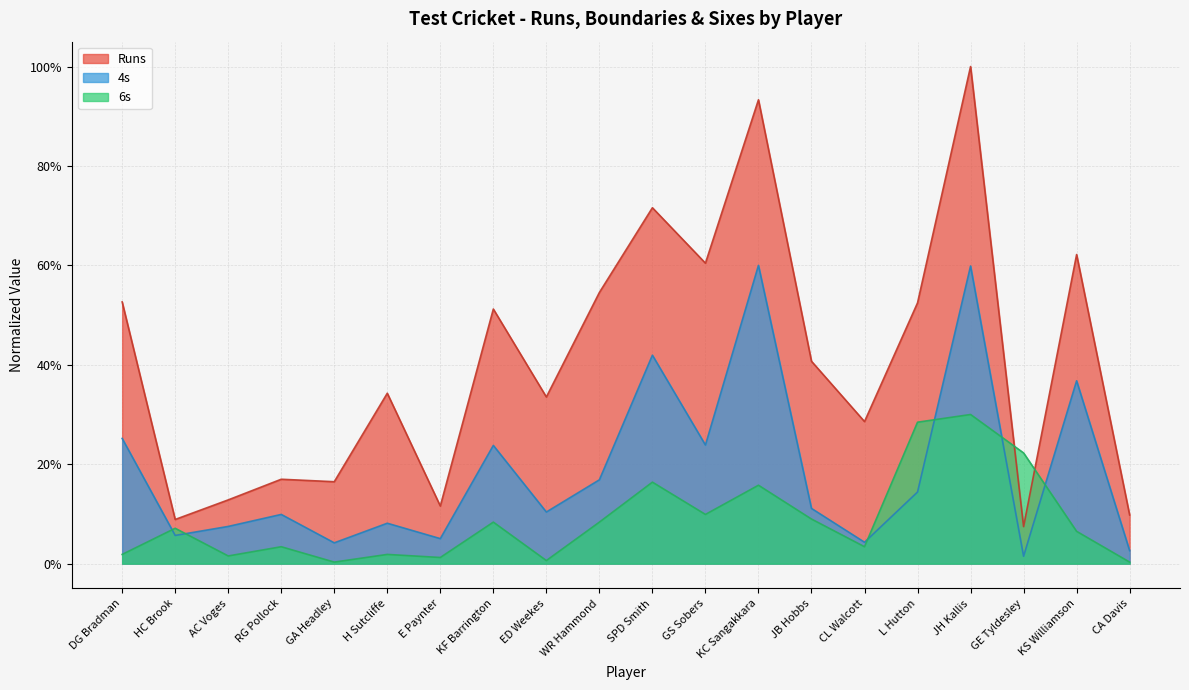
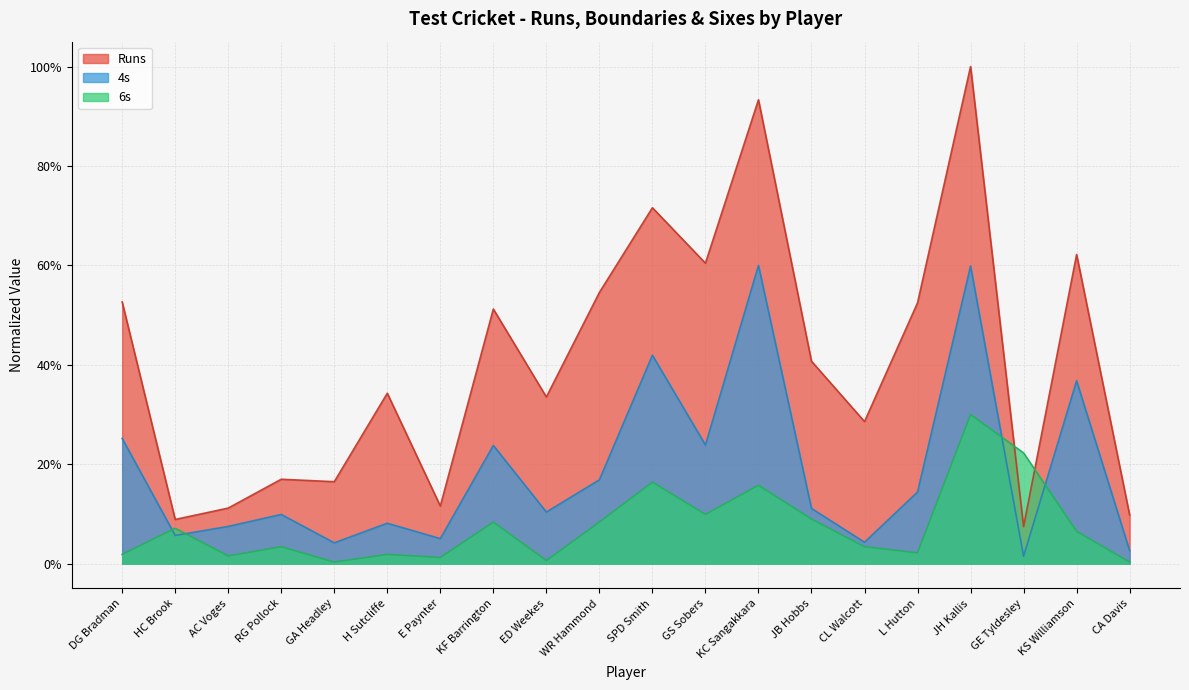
Runs, AC Voges: 13% -> 11%
6s, L Hutton: 28% -> 2%
